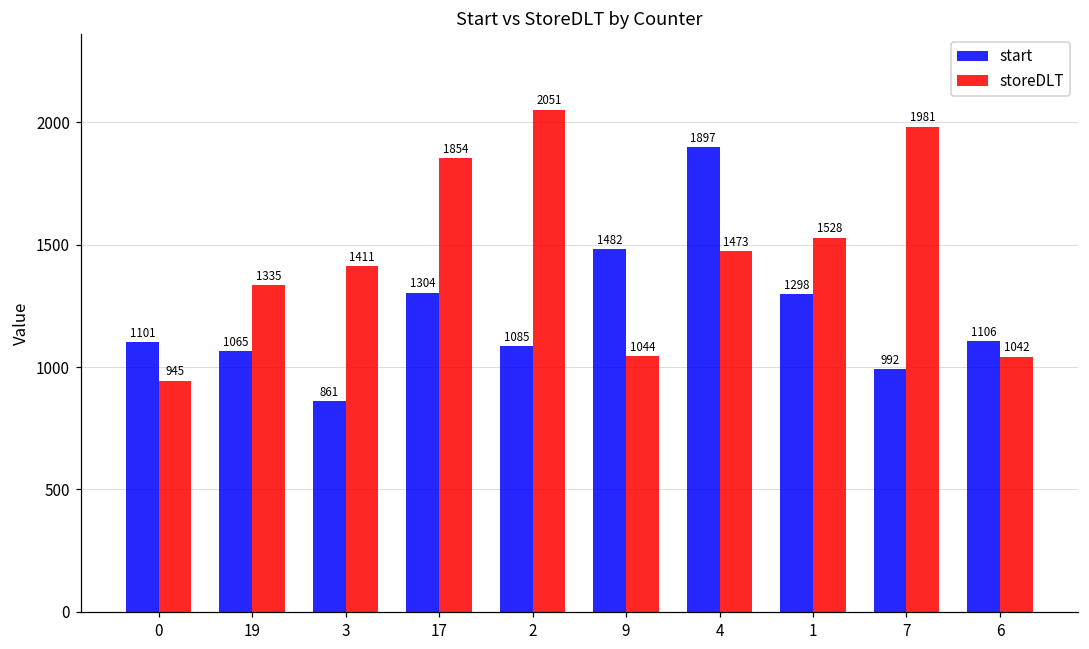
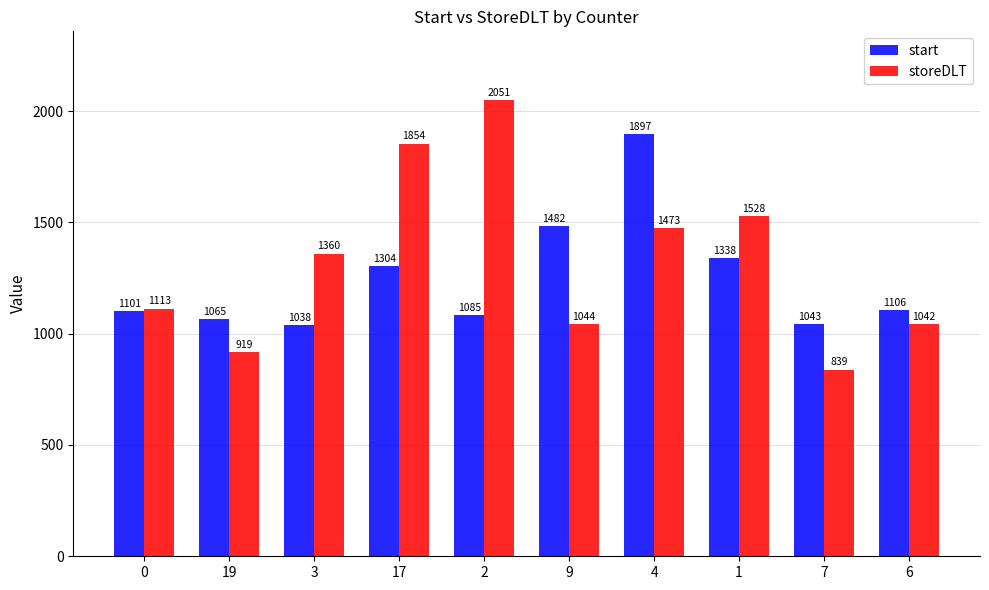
storeDLT, 0: 945 -> 1113
storeDLT, 19: 1335 -> 919
start, 3: 861 -> 1038
storeDLT, 3: 1411 -> 1360
start, 1: 1298 -> 1338
start, 7: 992 -> 1043
storeDLT, 7: 1981 -> 839
